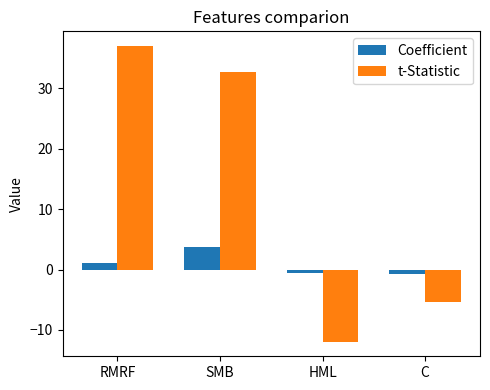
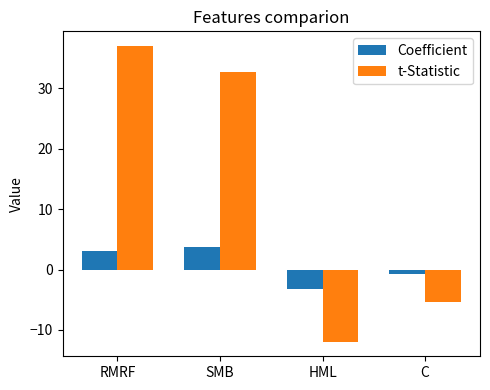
Coefficient, RMRF: 1 -> 3
Coefficient, HML: -1 -> -3
